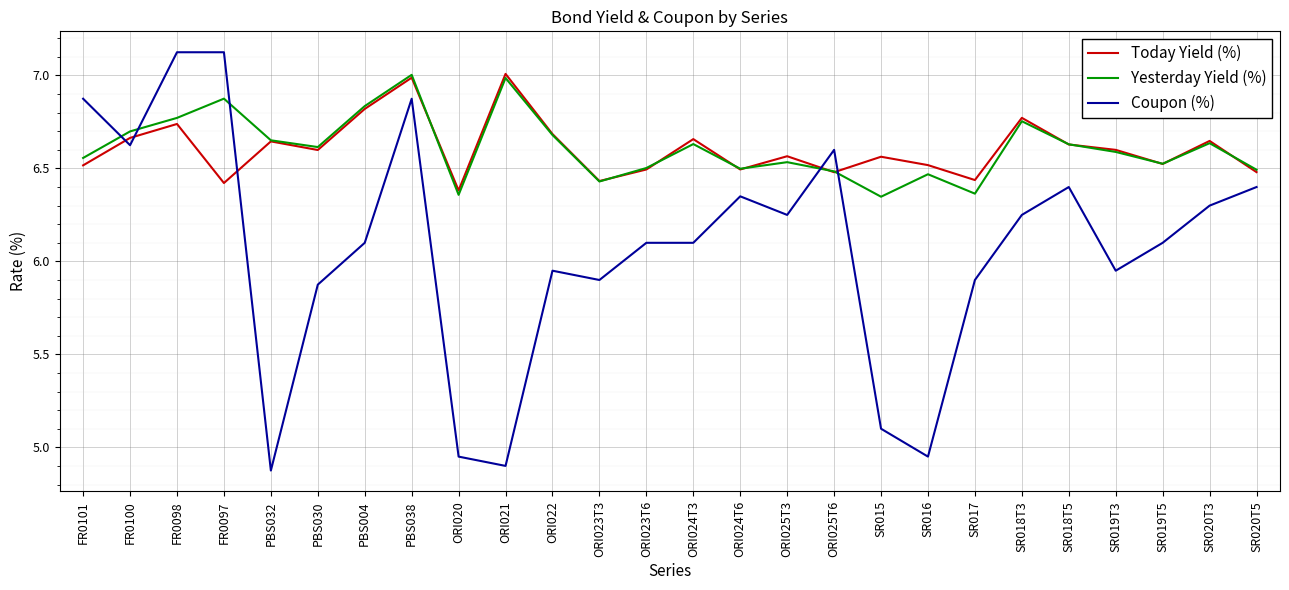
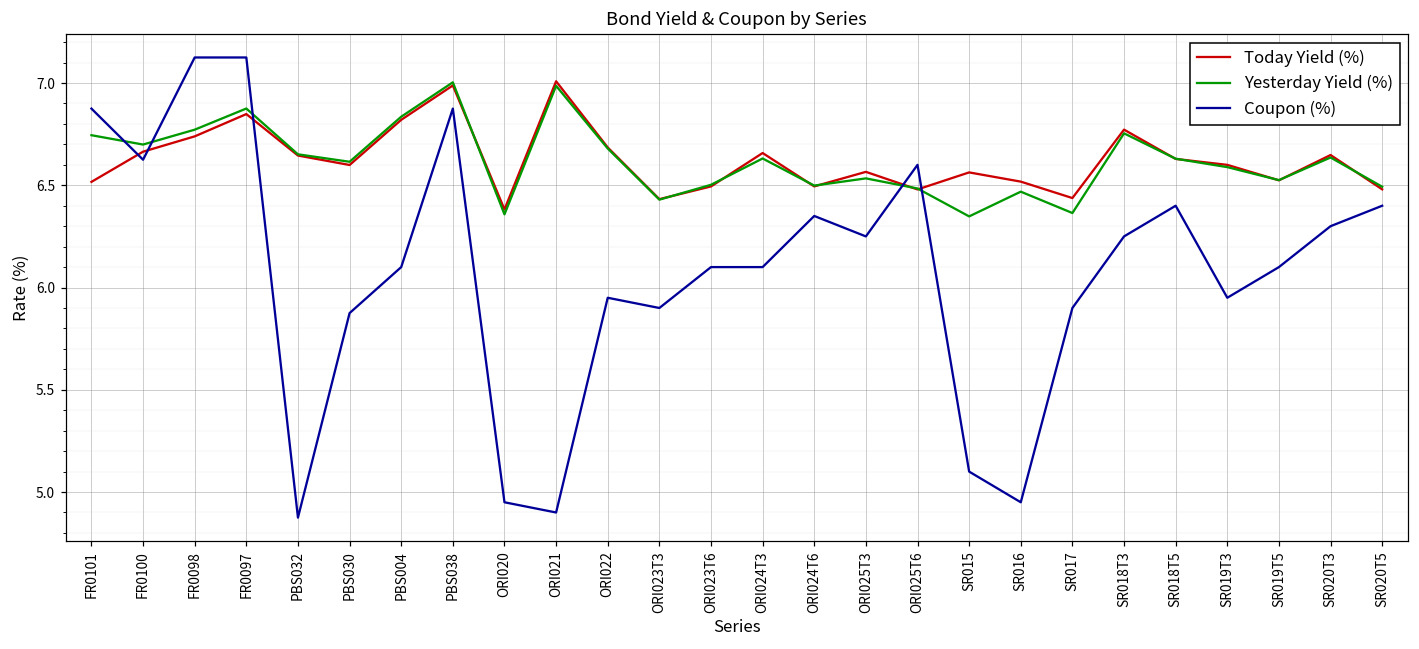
Yesterday Yield (%), FR0101: 6.56 -> 6.74
Today Yield (%), FR0097: 6.42 -> 6.85
